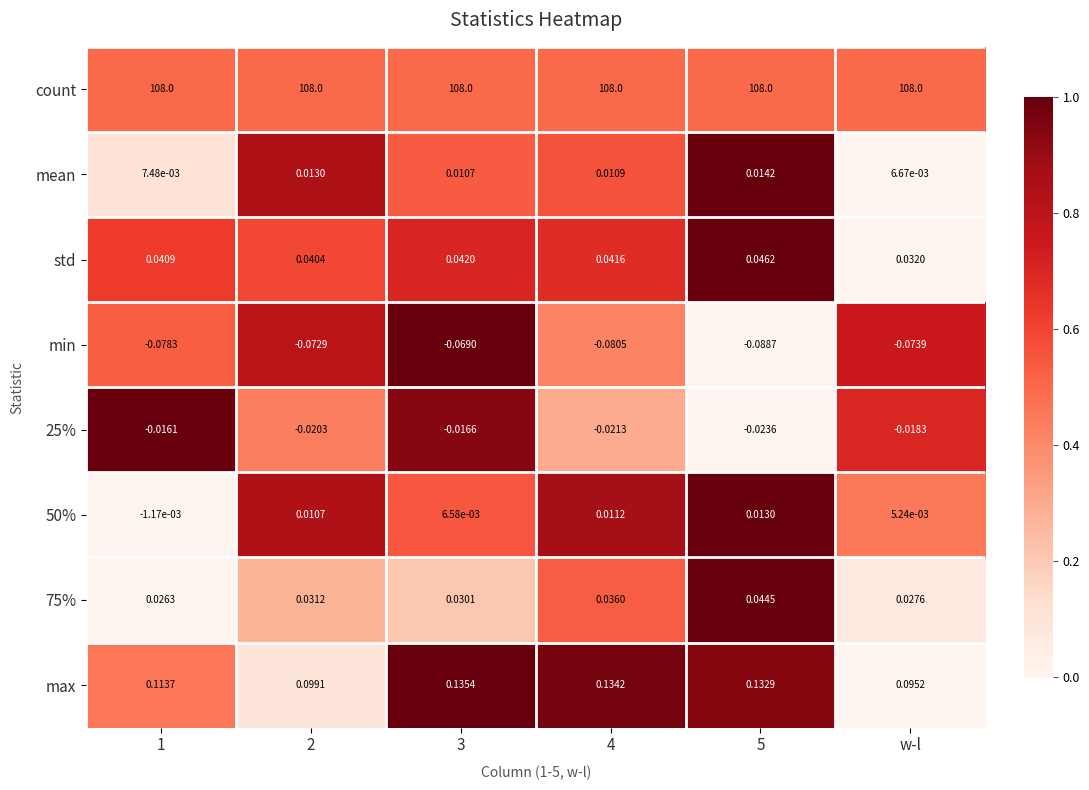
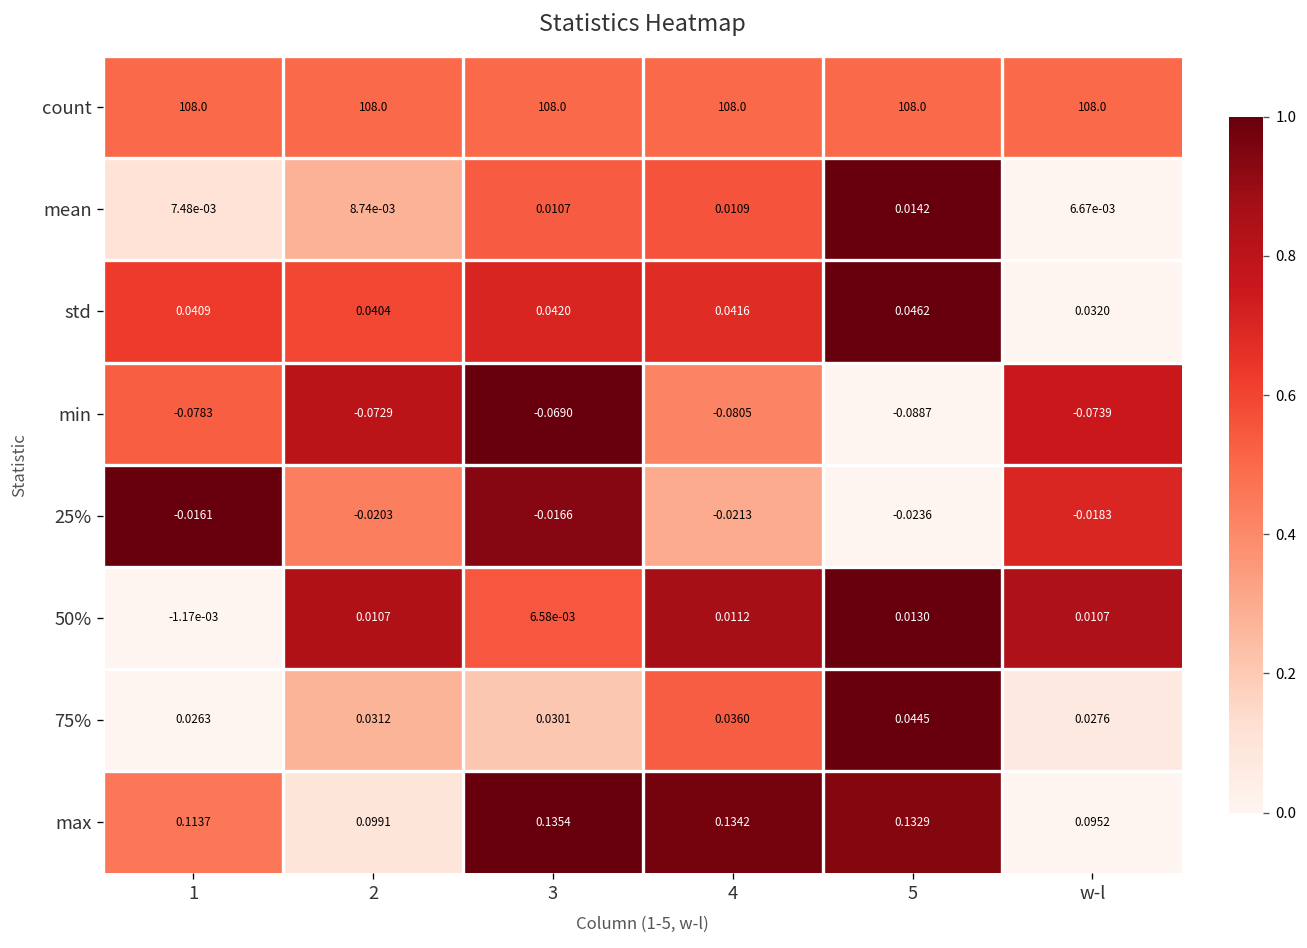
mean, 2: 0.0130 -> 8.74e-03
50%, w-l: 5.24e-03 -> 0.0107
